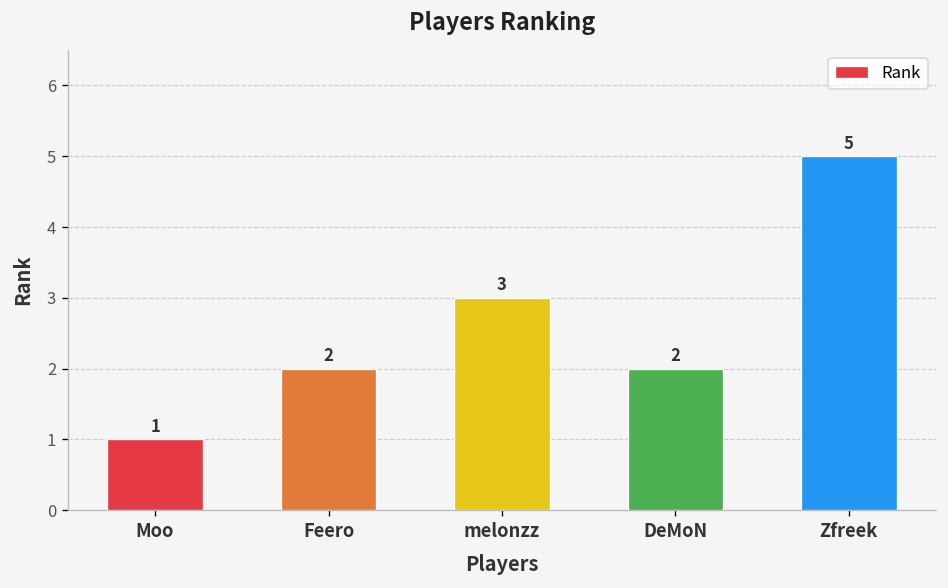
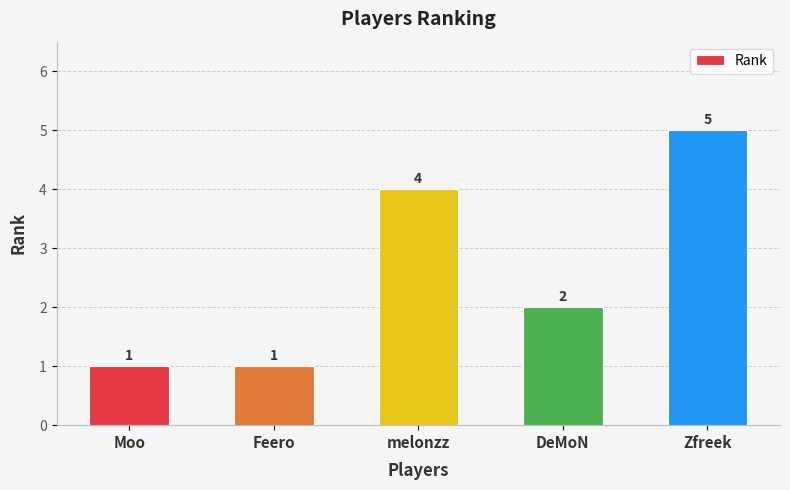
Feero: 2 -> 1
melonzz: 3 -> 4
